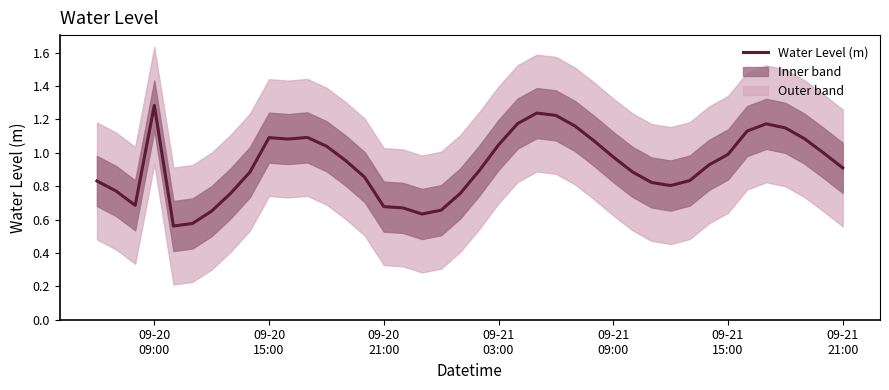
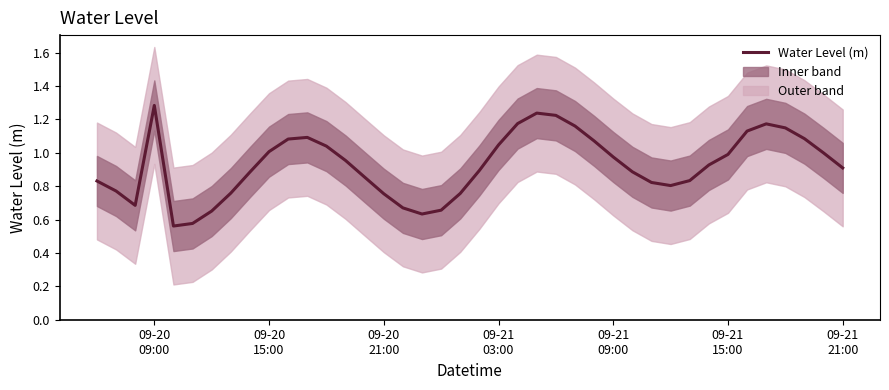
Water Level (m), 09-20 15:00: 1.09 -> 1.01
Water Level (m), 09-20 21:00: 0.68 -> 0.75
